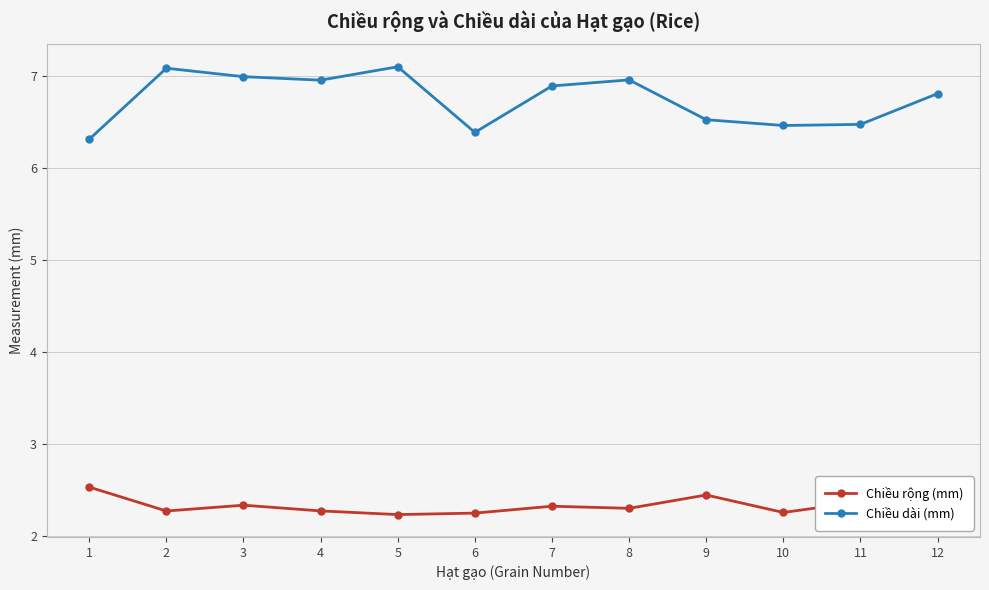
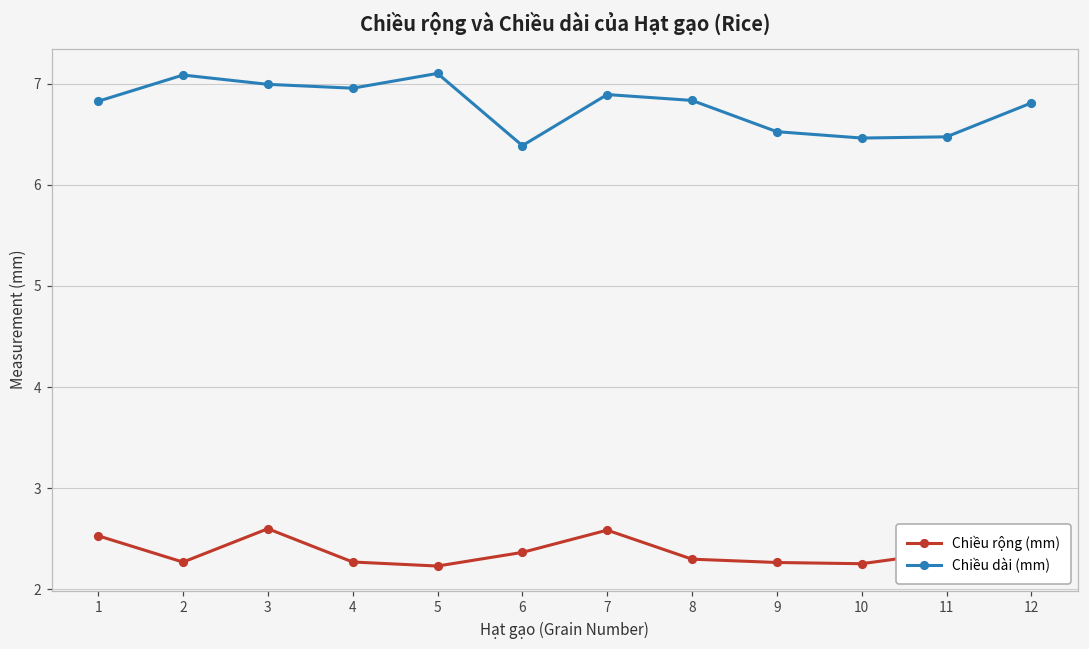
Chiều dài (mm), 1: 6.3 -> 6.8
Chiều rộng (mm), 3: 2.3 -> 2.6
Chiều rộng (mm), 6: 2.2 -> 2.4
Chiều rộng (mm), 7: 2.3 -> 2.6
Chiều dài (mm), 8: 7.0 -> 6.8
Chiều rộng (mm), 9: 2.4 -> 2.3
